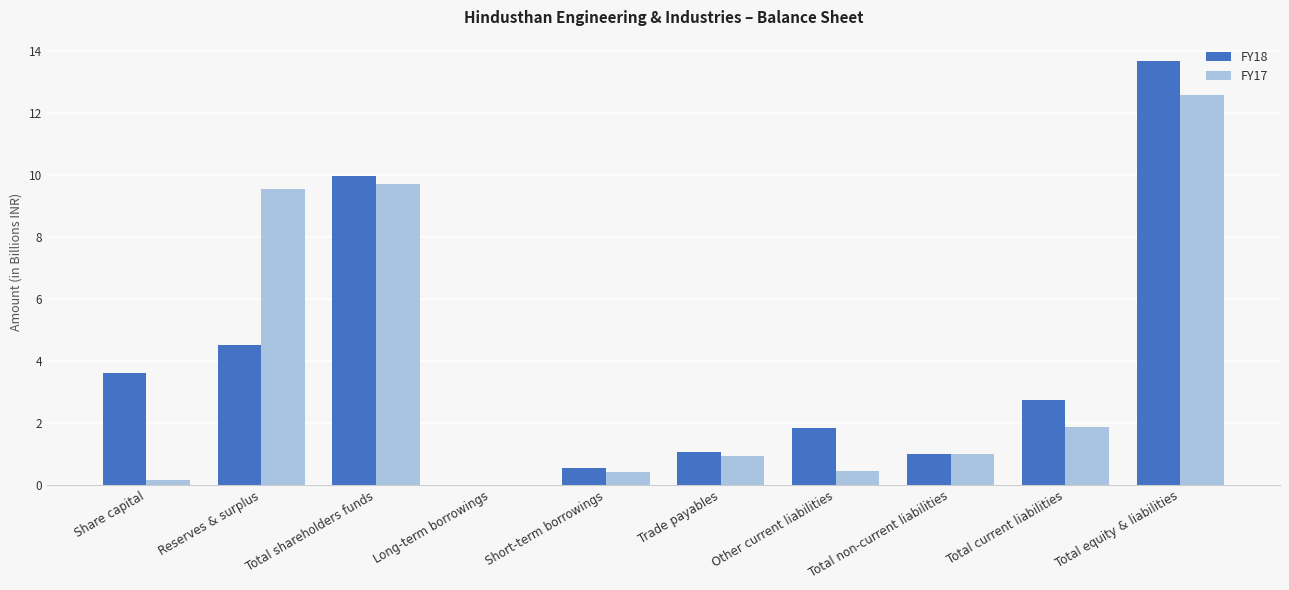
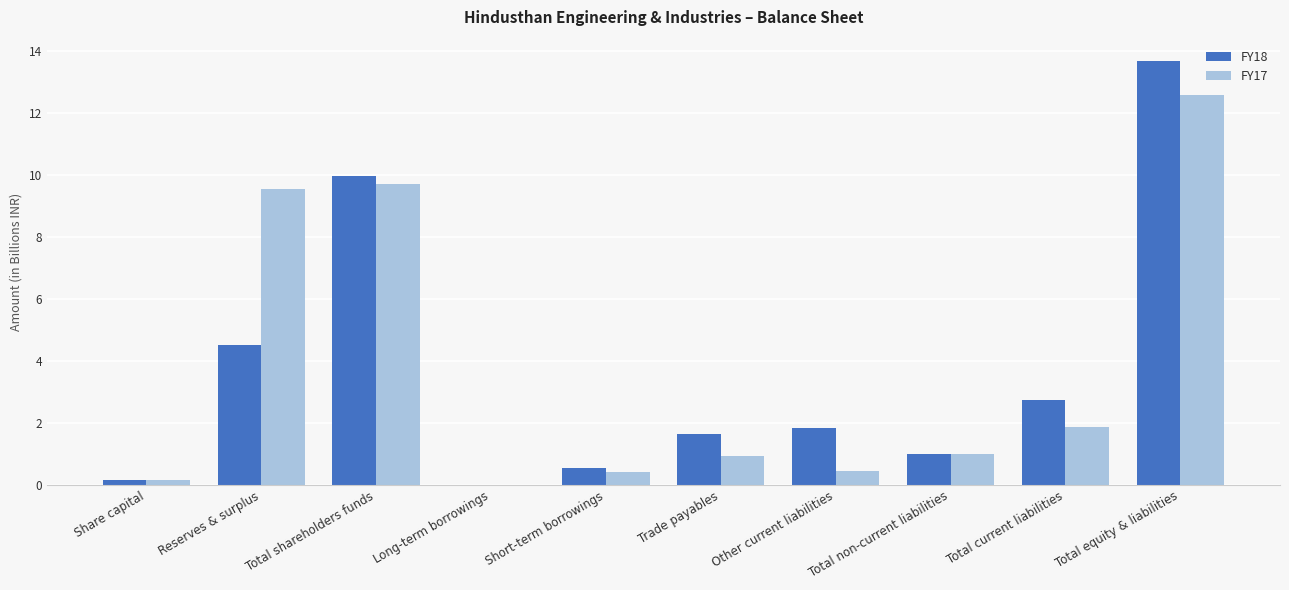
FY18, Share capital: 3.6 -> 0.2
FY18, Trade payables: 1.1 -> 1.6
